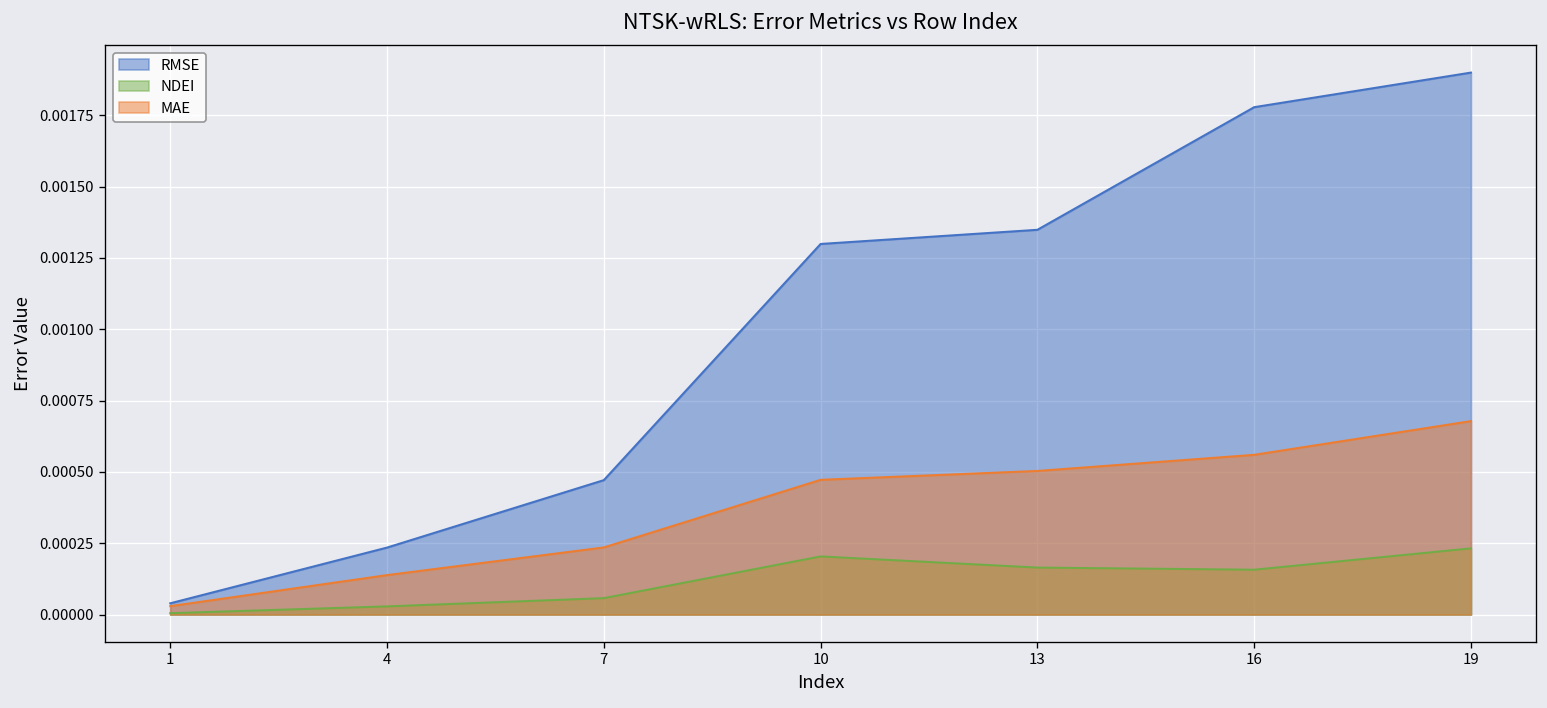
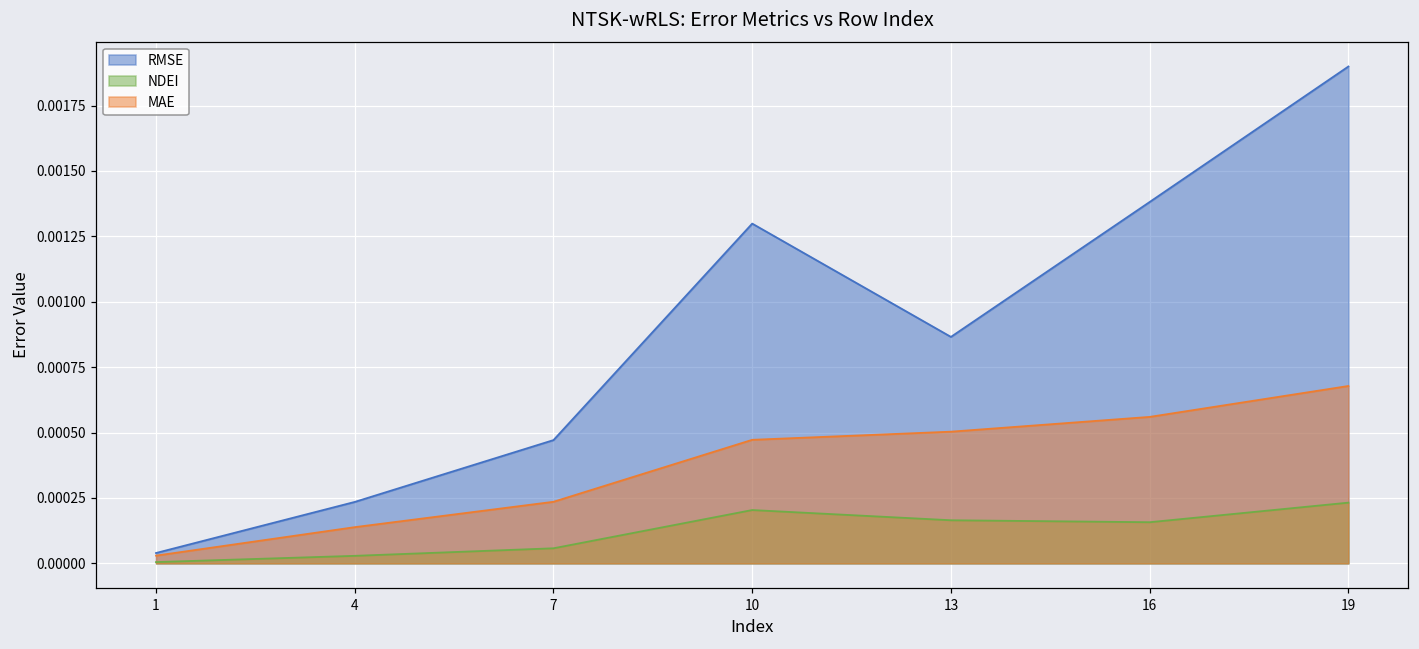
RMSE, 13: 0.00135 -> 0.00087
RMSE, 16: 0.00178 -> 0.00138
